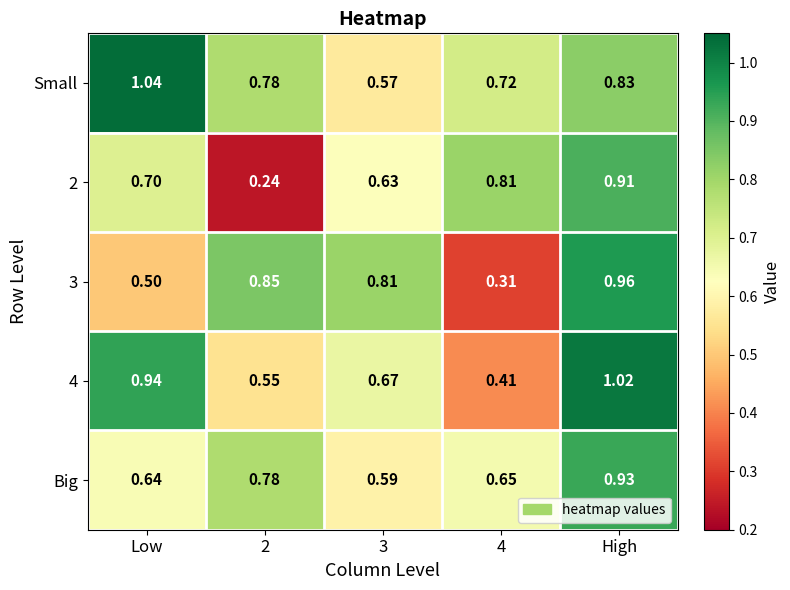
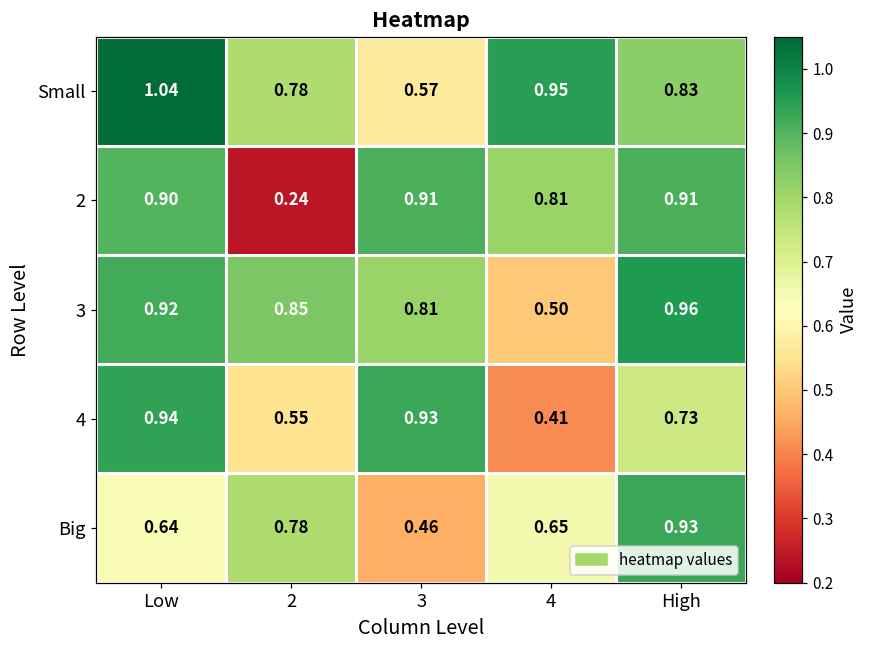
Small, 4: 0.72 -> 0.95
2, Low: 0.70 -> 0.90
2, 3: 0.63 -> 0.91
3, Low: 0.50 -> 0.92
3, 4: 0.31 -> 0.50
4, 3: 0.67 -> 0.93
4, High: 1.02 -> 0.73
Big, 3: 0.59 -> 0.46
